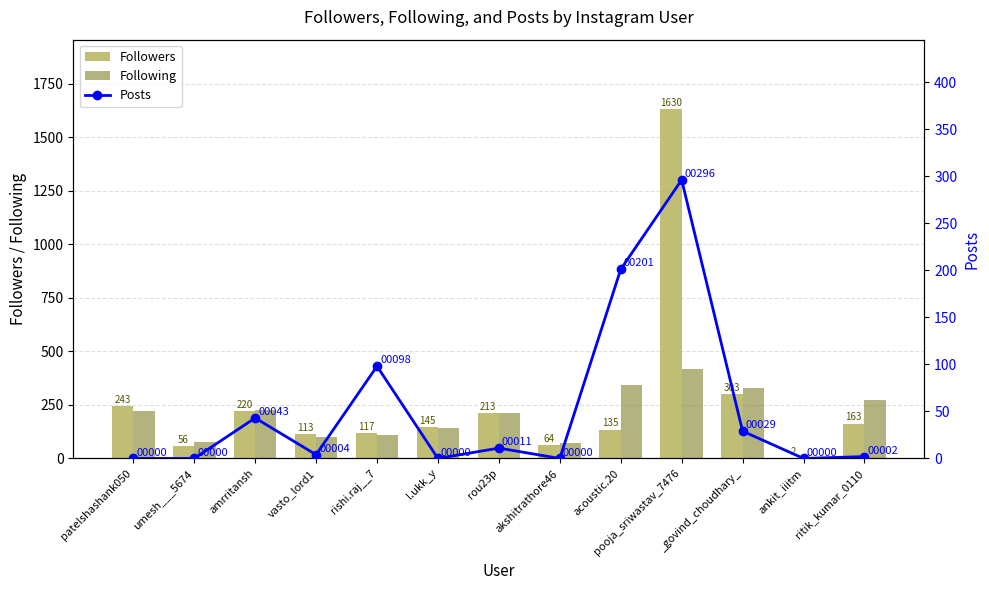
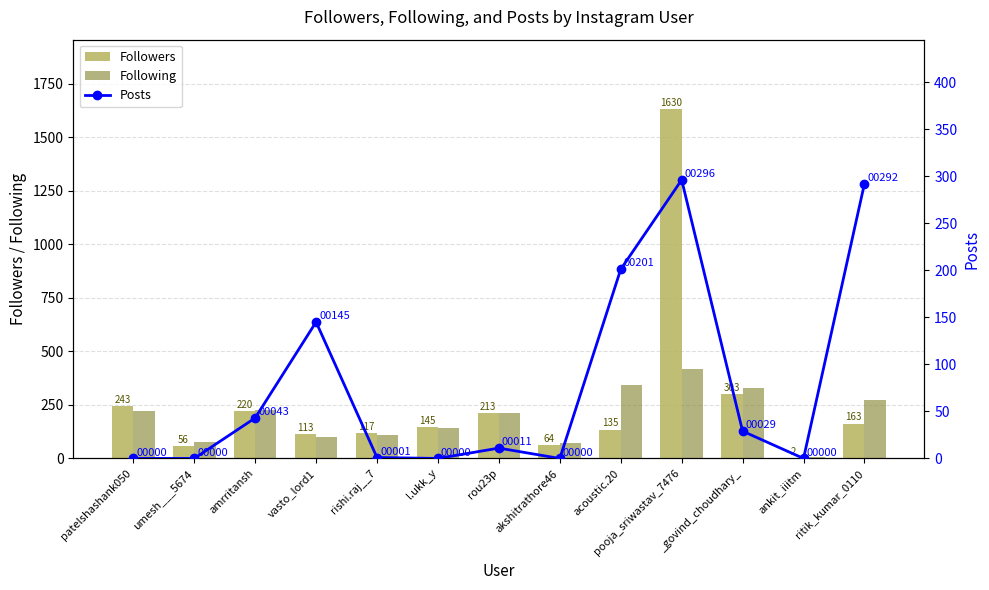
Posts, vasto_lord1: 00004 -> 00145
Posts, rishi.raj__7: 00098 -> 00001
Posts, ritik_kumar_0110: 00002 -> 00292
